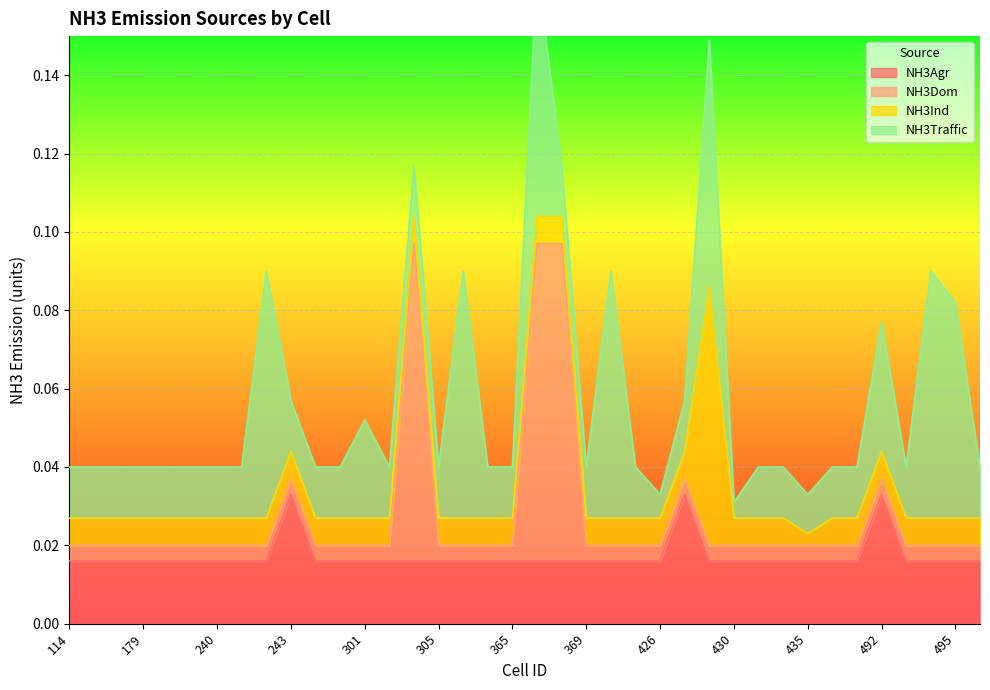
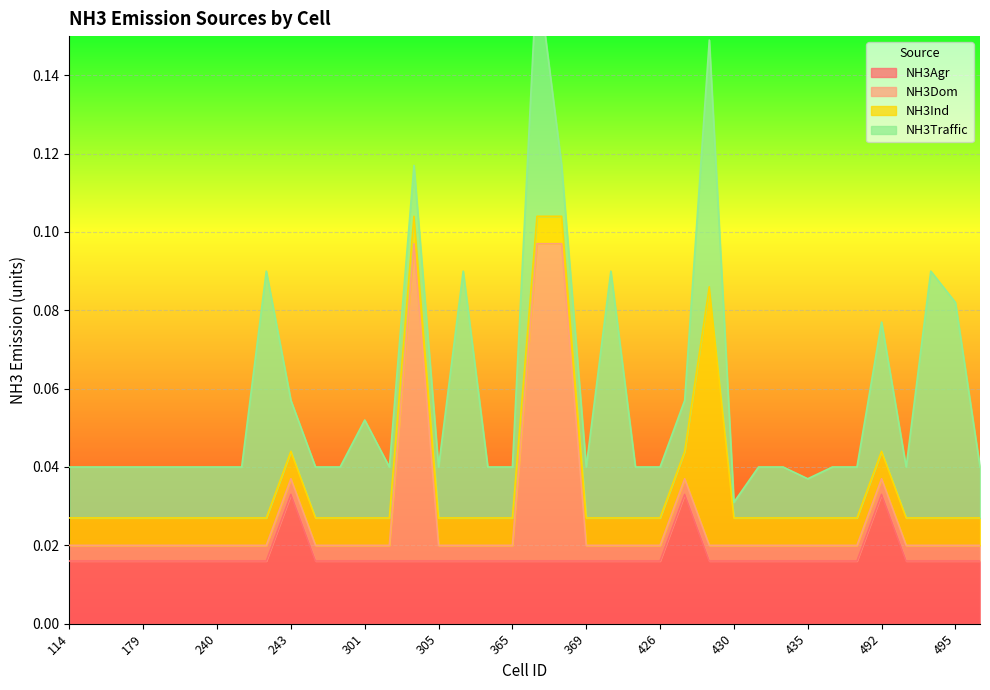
NH3Traffic, 426: 0.006 -> 0.013
NH3Ind, 435: 0.003 -> 0.007
